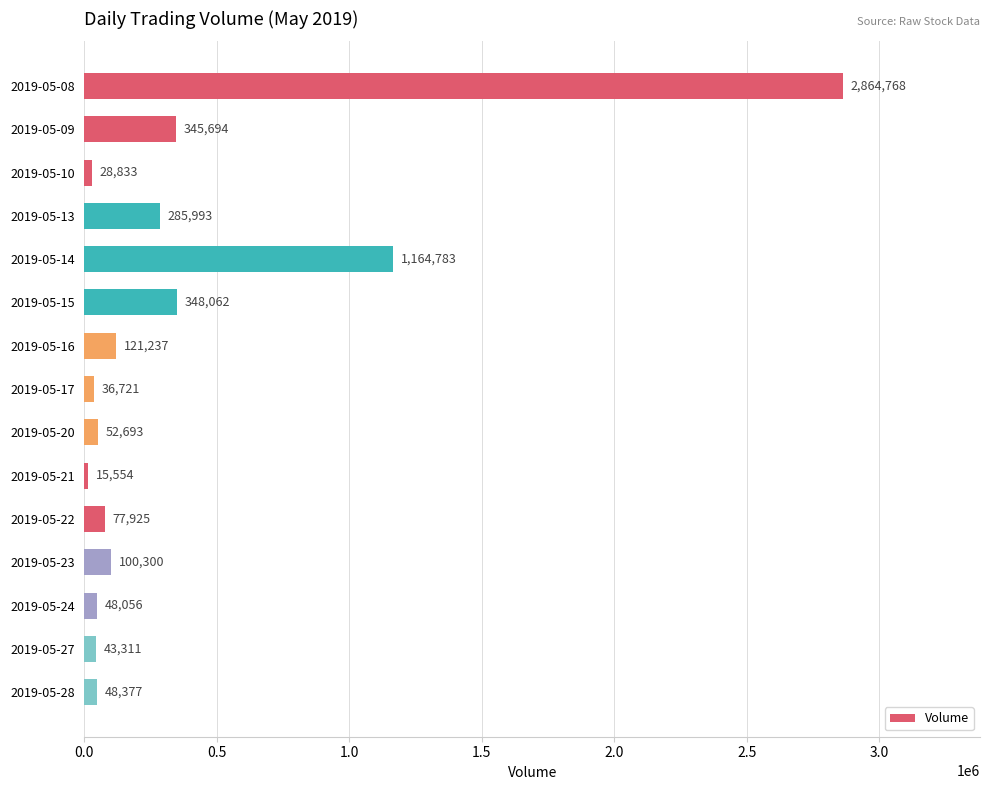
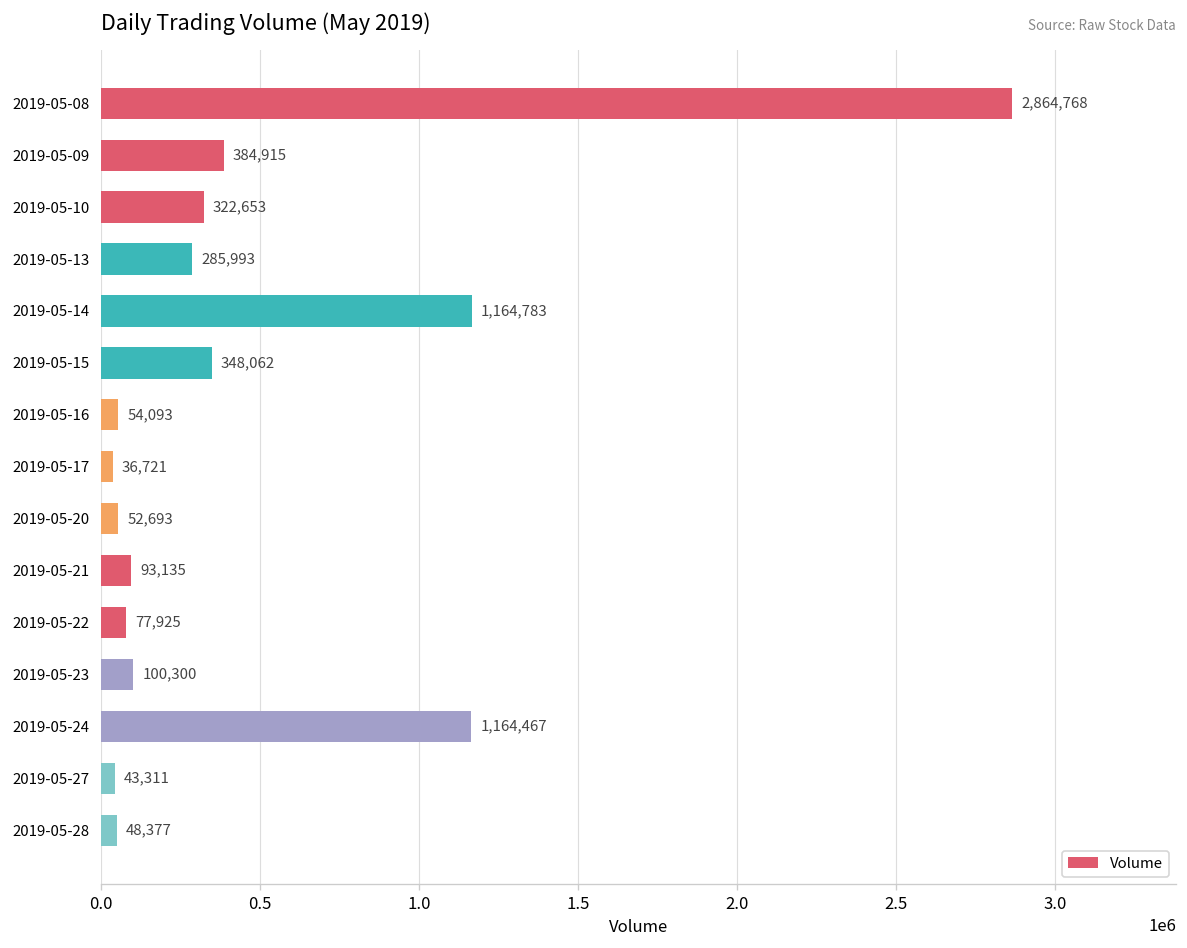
2019-05-09: 345,694 -> 384,915
2019-05-10: 28,833 -> 322,653
2019-05-16: 121,237 -> 54,093
2019-05-21: 15,554 -> 93,135
2019-05-24: 48,056 -> 1,164,467
